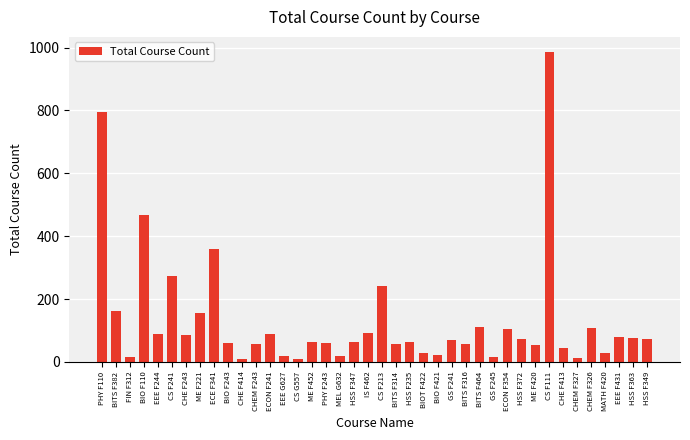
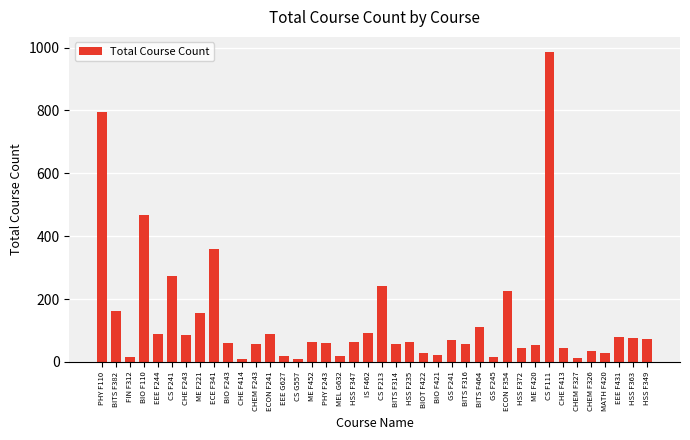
ECON F354: 100 -> 230
HSS F372: 70 -> 50
CHEM F326: 110 -> 30
